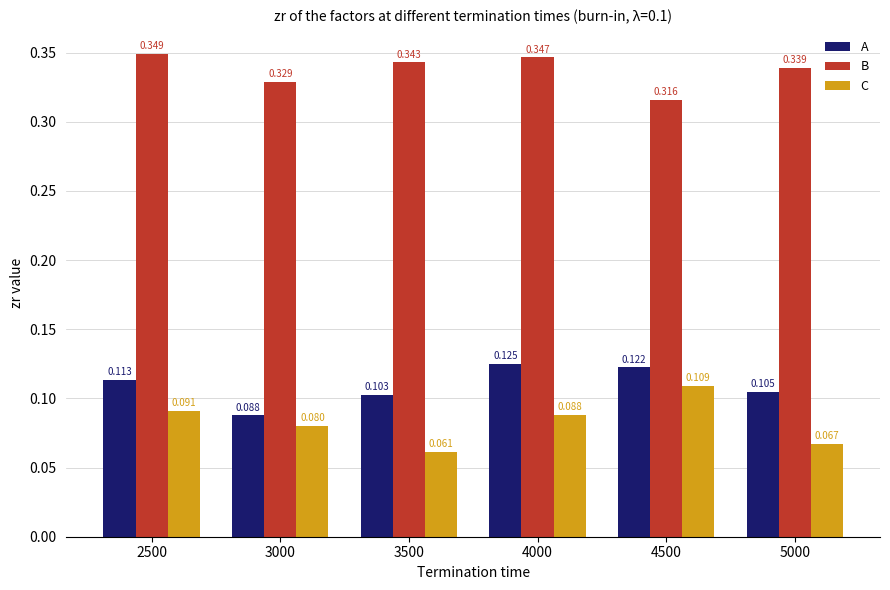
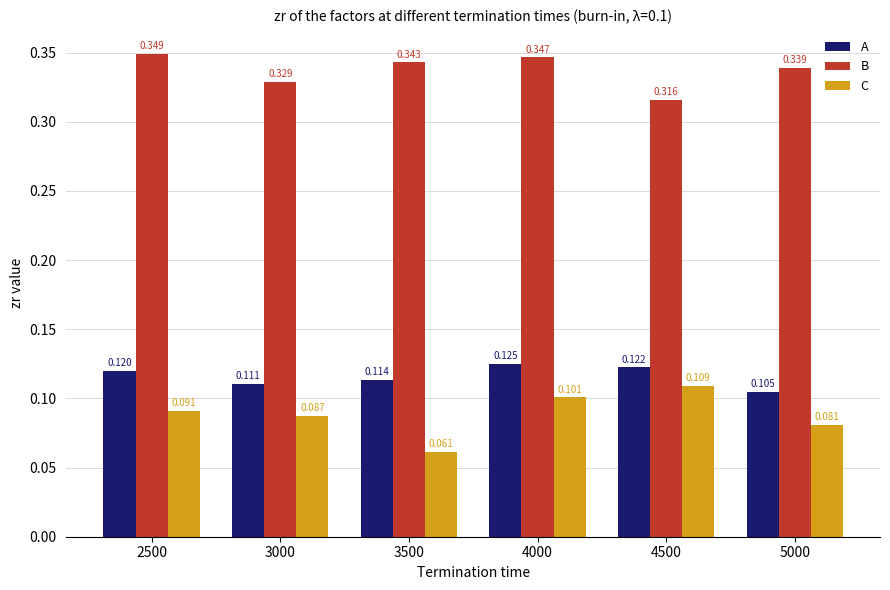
A, 2500: 0.113 -> 0.120
A, 3000: 0.088 -> 0.111
C, 3000: 0.080 -> 0.087
A, 3500: 0.103 -> 0.114
C, 4000: 0.088 -> 0.101
C, 5000: 0.067 -> 0.081
